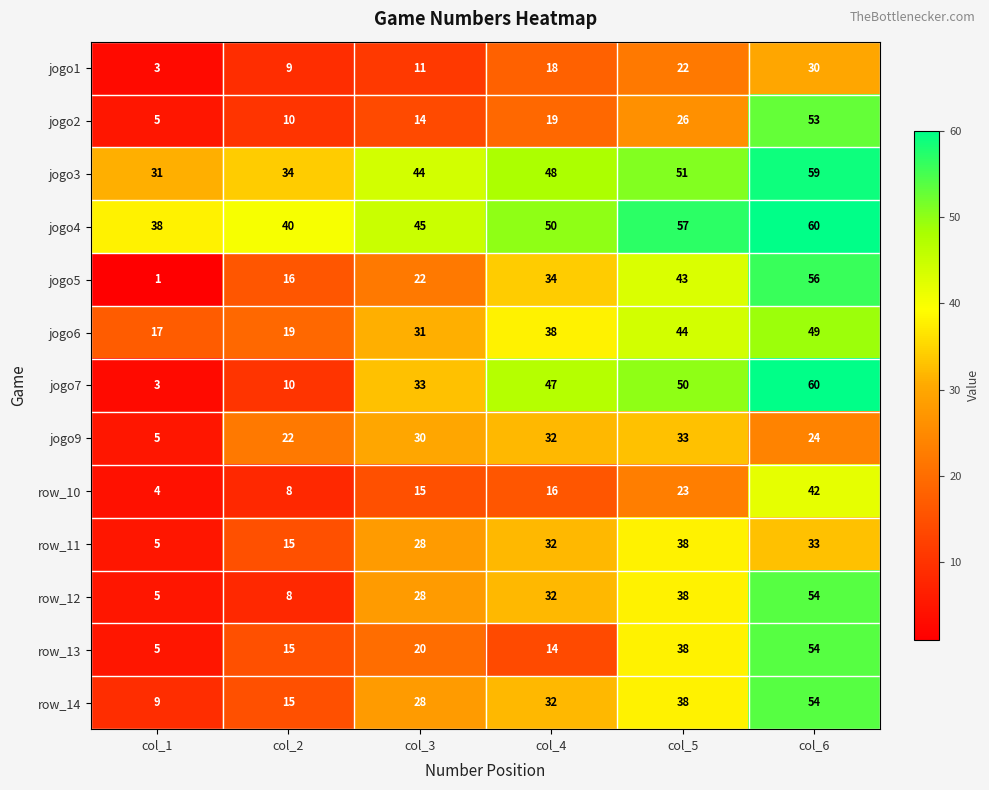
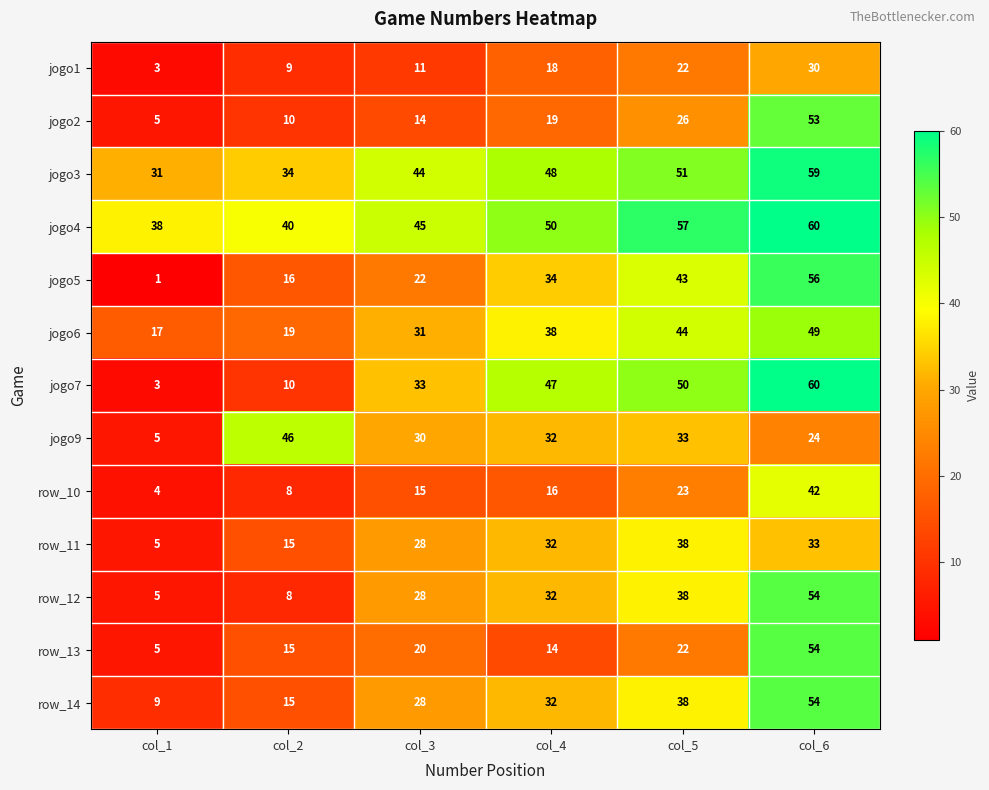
jogo9, col_2: 22 -> 46
row_13, col_5: 38 -> 22
